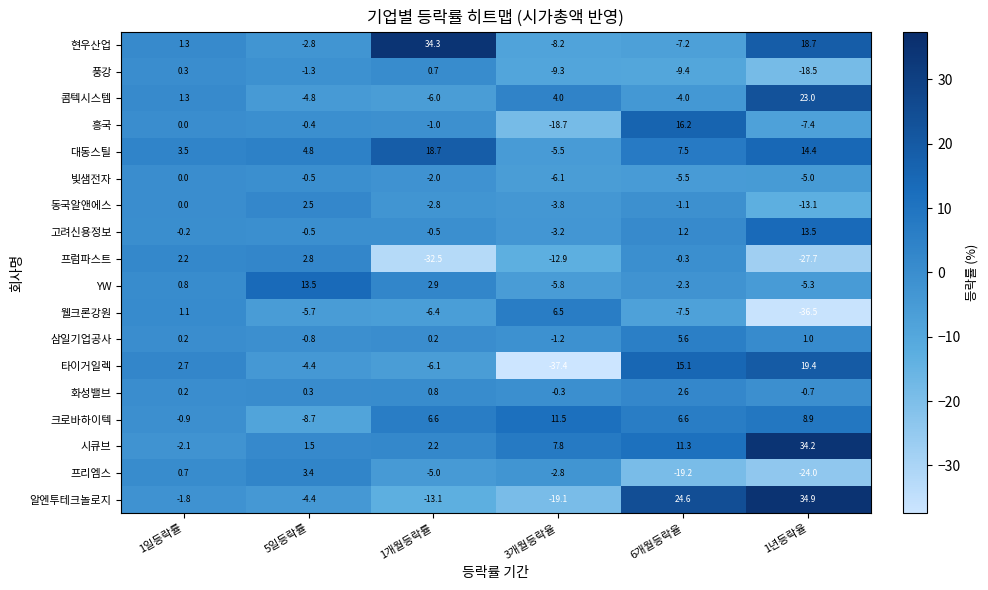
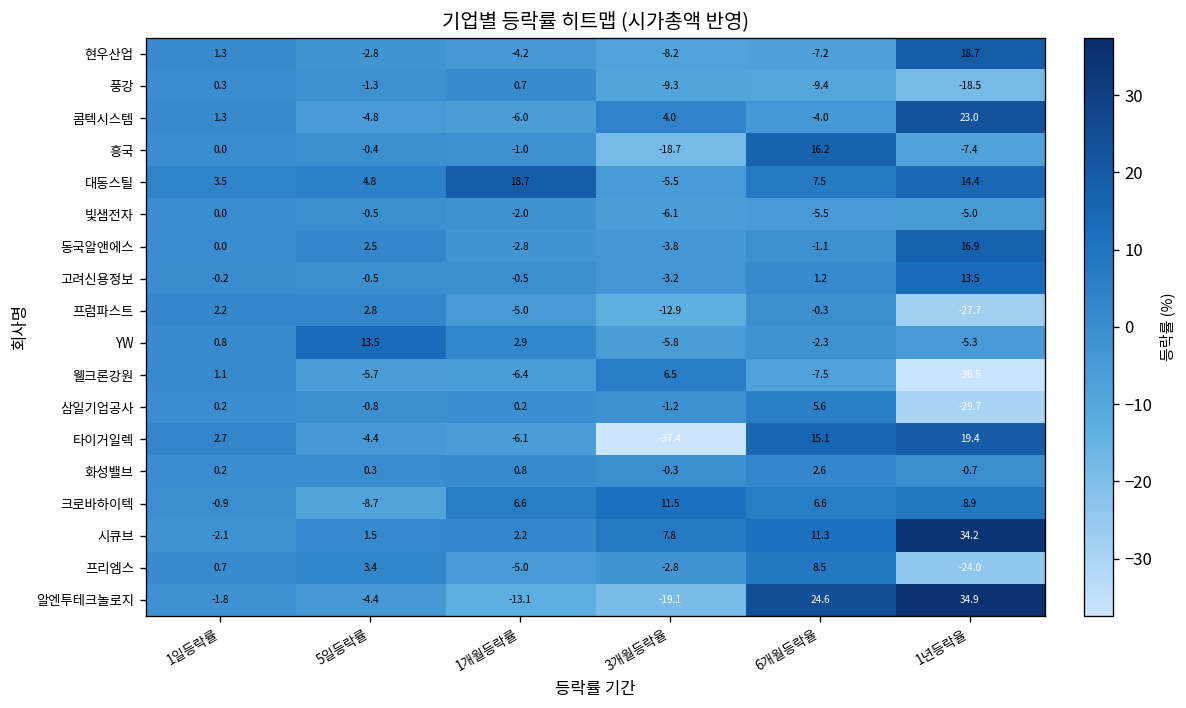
현우산업, 1개월등락률: 34.3 -> -4.2
동국알앤에스, 1년등락율: -13.1 -> 16.9
프럼파스트, 1개월등락률: -32.5 -> -5.0
삼일기업공사, 1년등락율: 1.0 -> -29.7
프리엠스, 6개월등락율: -19.2 -> 8.5
